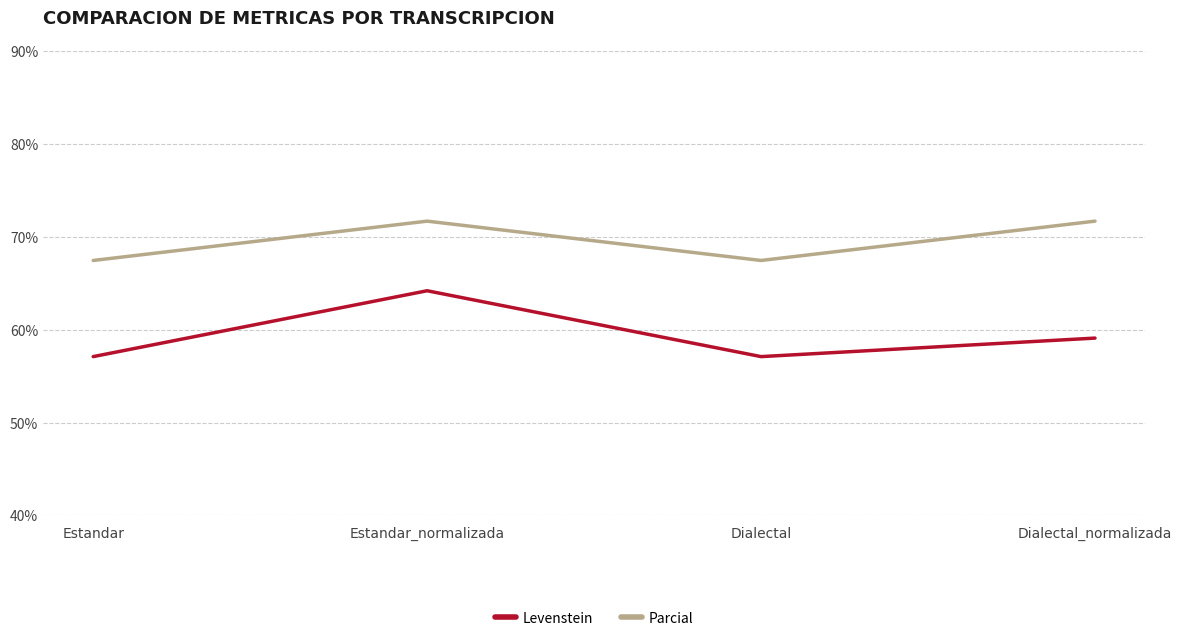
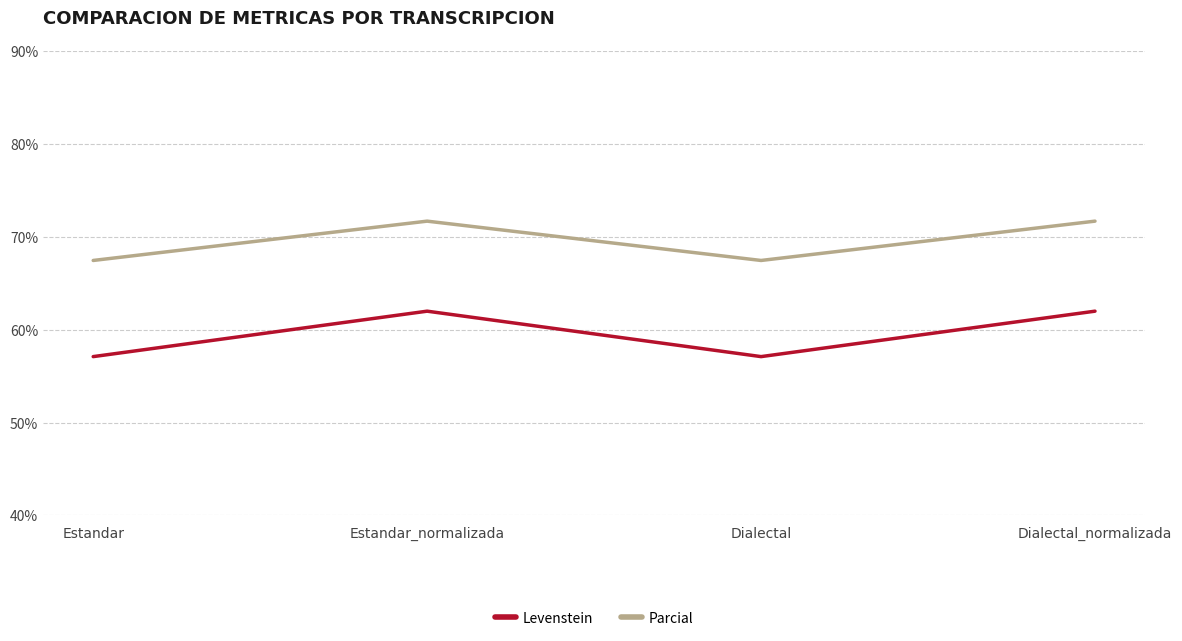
Levenstein, Estandar_normalizada: 64% -> 62%
Levenstein, Dialectal_normalizada: 59% -> 62%
